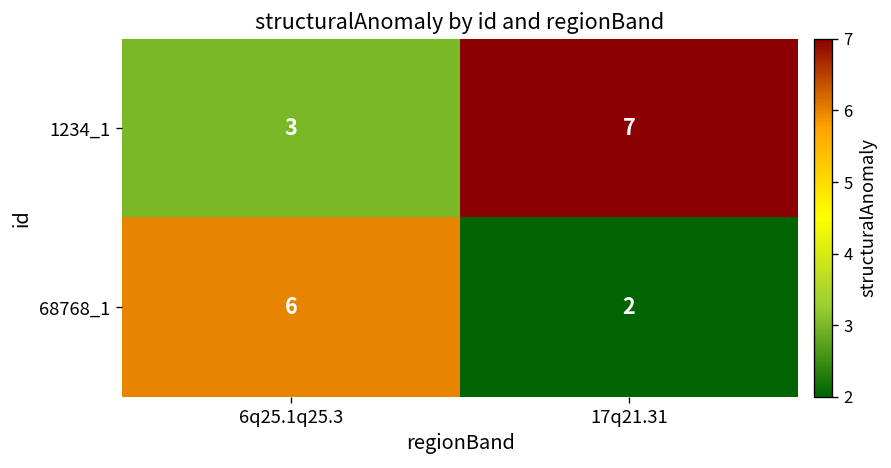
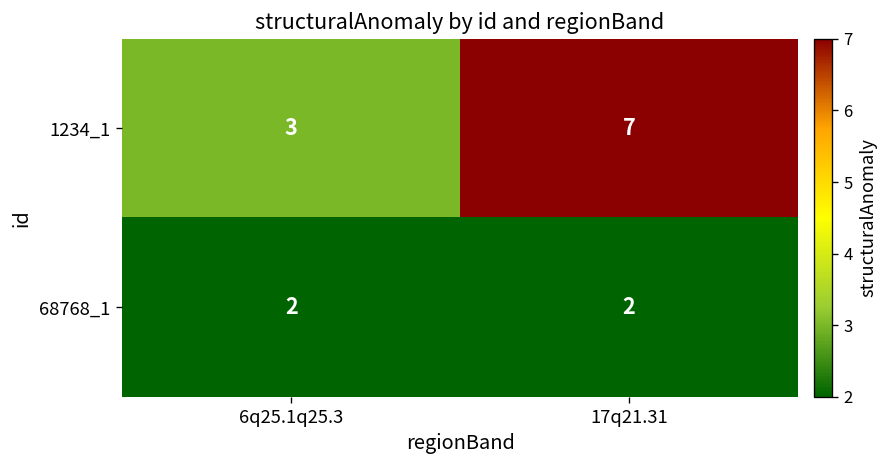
68768_1, 6q25.1q25.3: 6 -> 2
